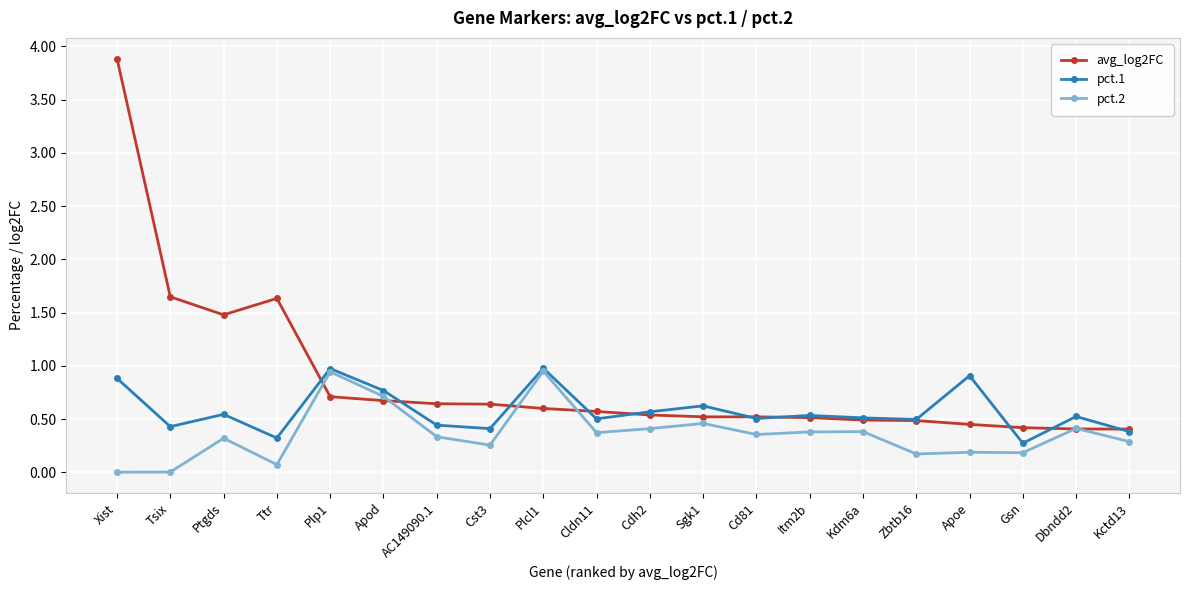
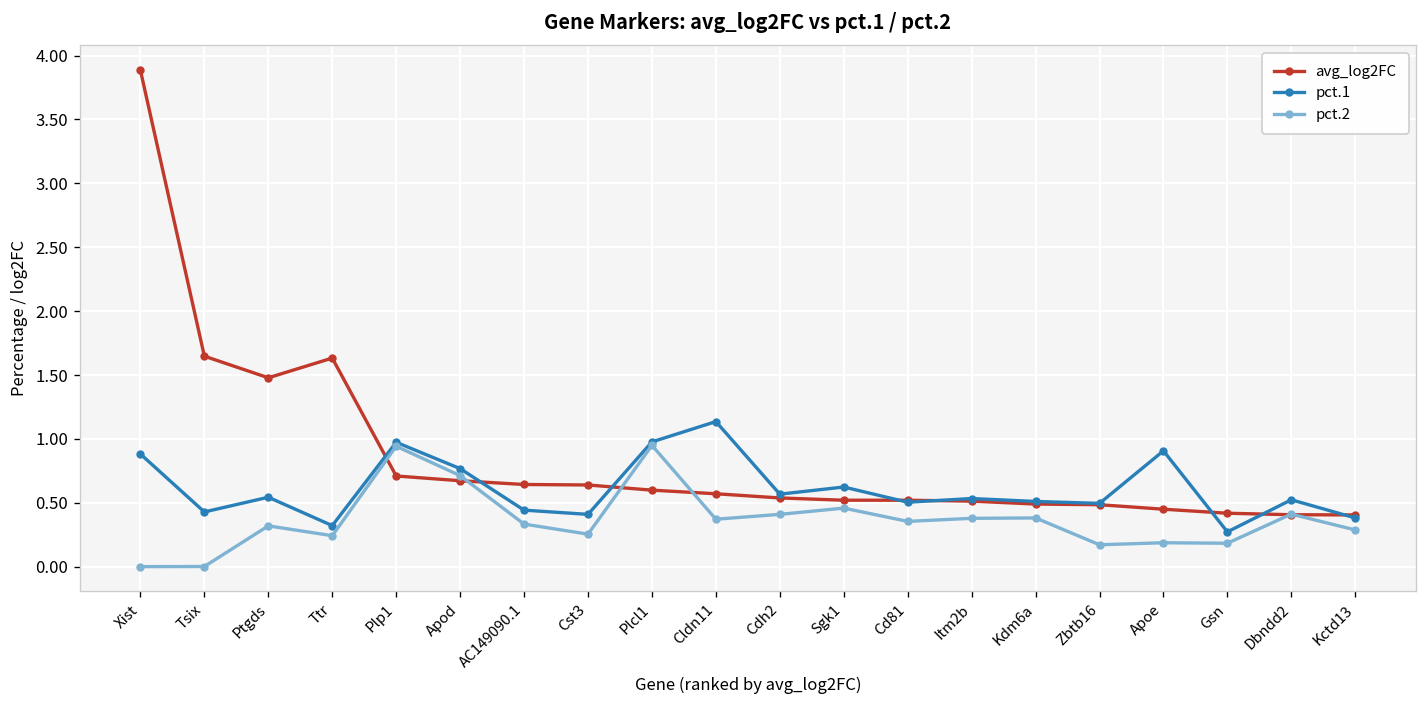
pct.2, Ttr: 0.07 -> 0.24
pct.1, Cldn11: 0.50 -> 1.14
